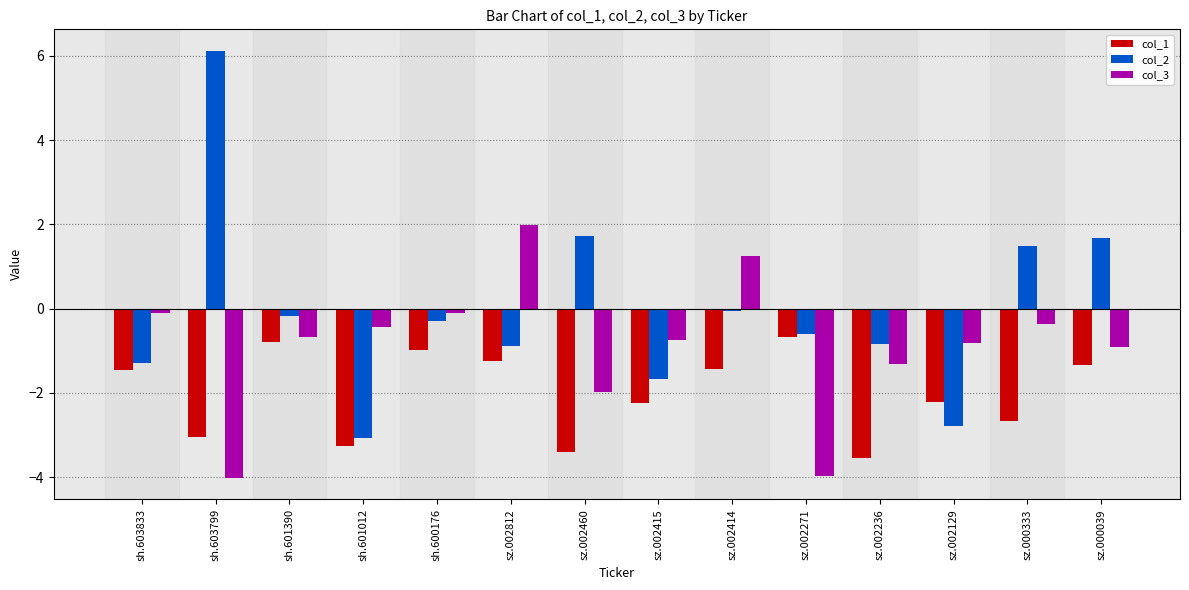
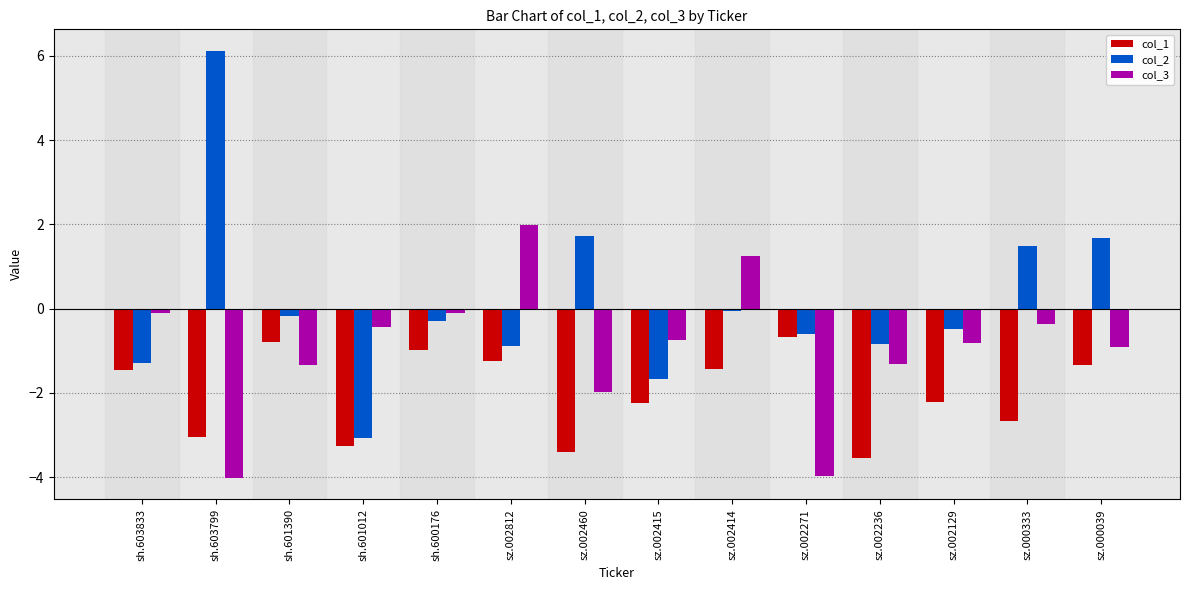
col_3, sh.601390: -0.7 -> -1.3
col_2, sz.002129: -2.8 -> -0.5
